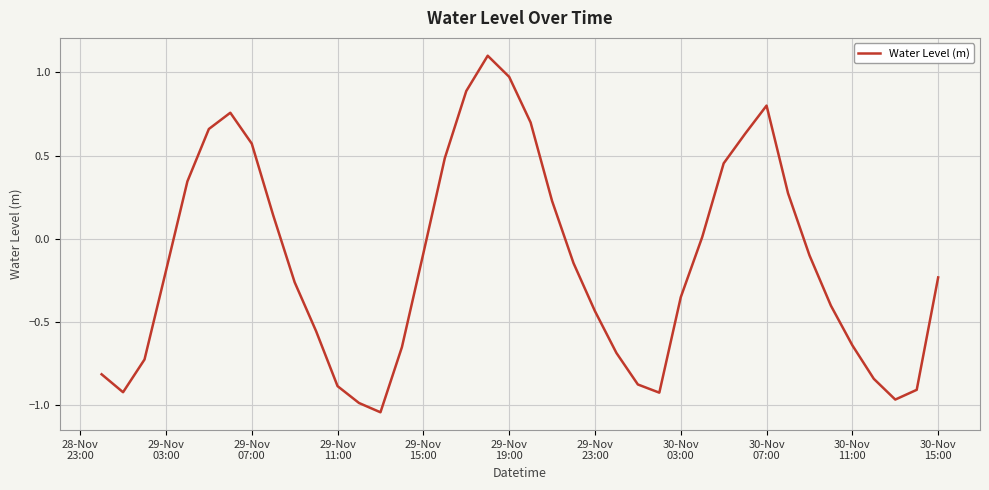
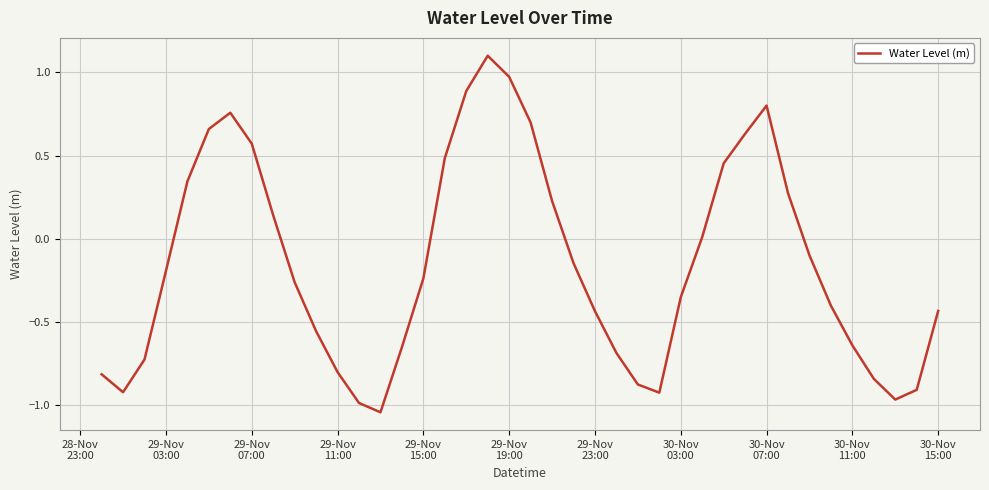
29-Nov 11:00: -0.89 -> -0.80
29-Nov 15:00: -0.09 -> -0.24
30-Nov 15:00: -0.23 -> -0.44
